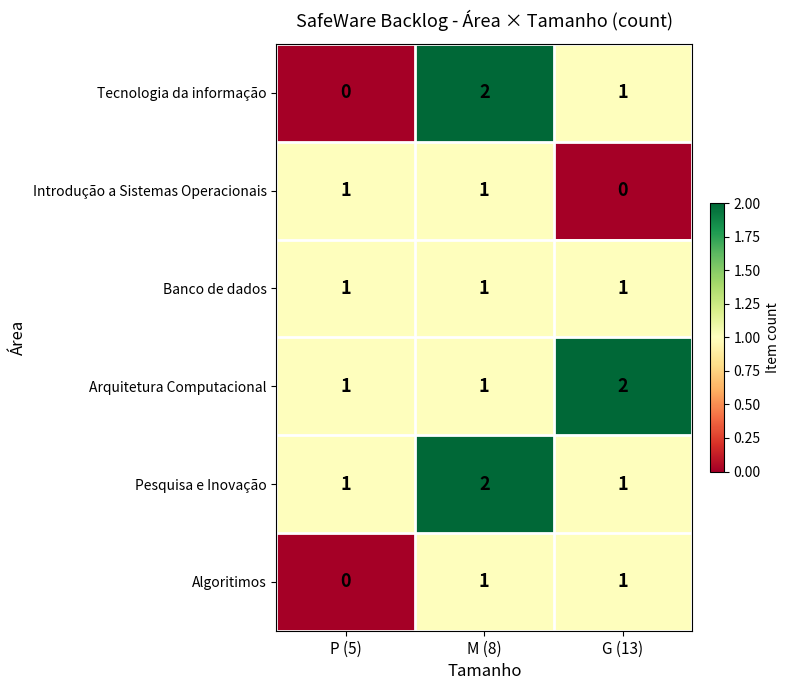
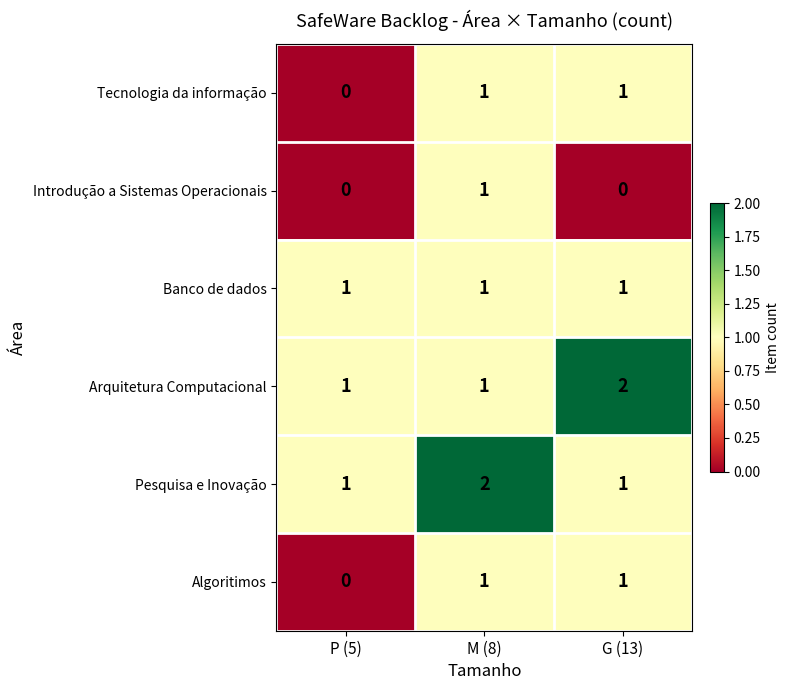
Tecnologia da informação, M (8): 2 -> 1
Introdução a Sistemas Operacionais, P (5): 1 -> 0
